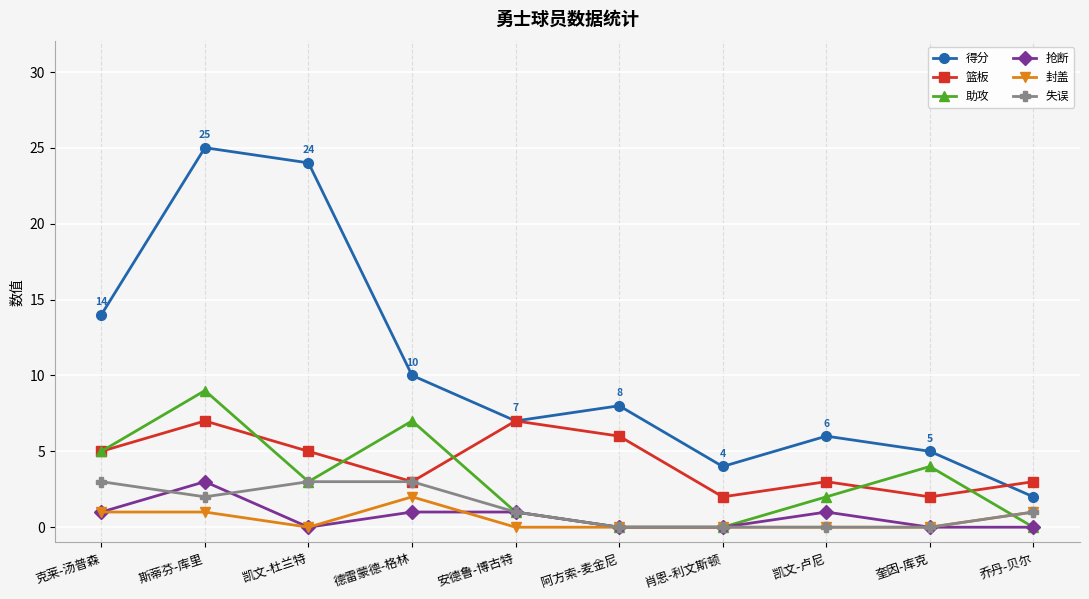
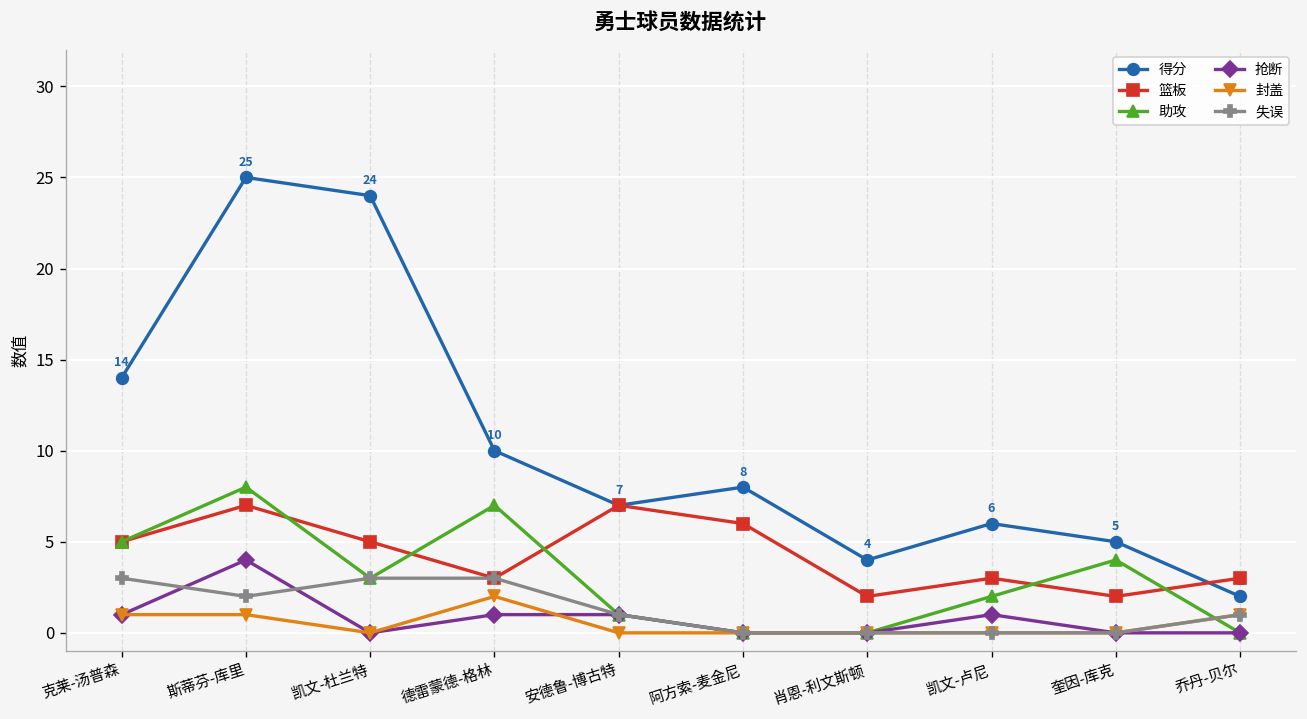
助攻, 斯蒂芬-库里: 9 -> 8
抢断, 斯蒂芬-库里: 3 -> 4
